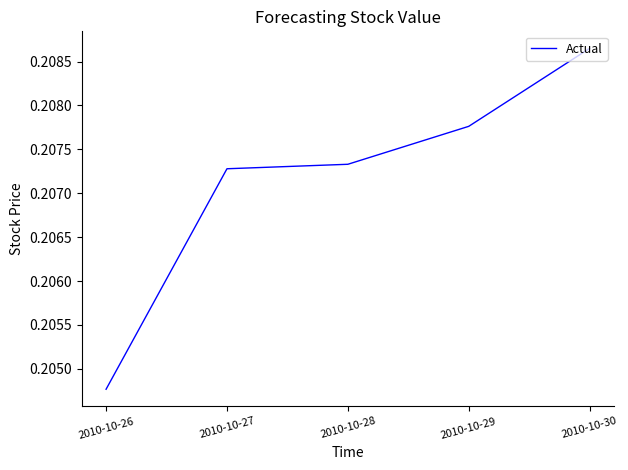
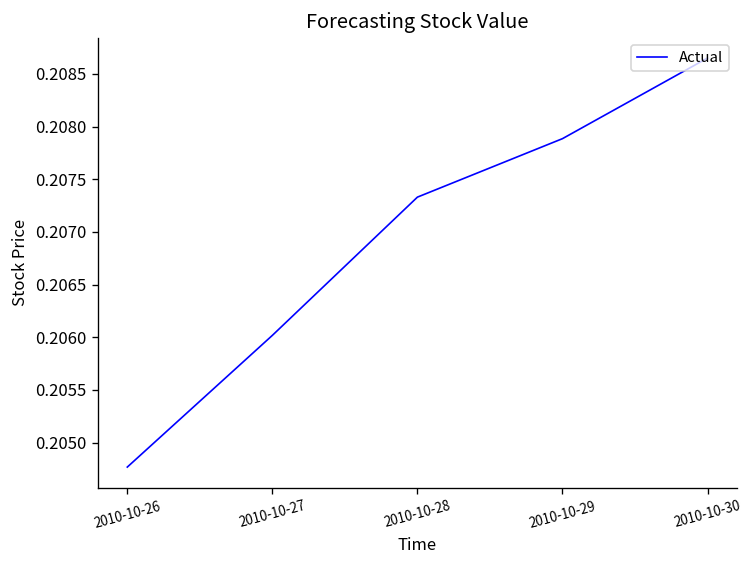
2010-10-27: 0.2073 -> 0.2060
2010-10-29: 0.2078 -> 0.2079
